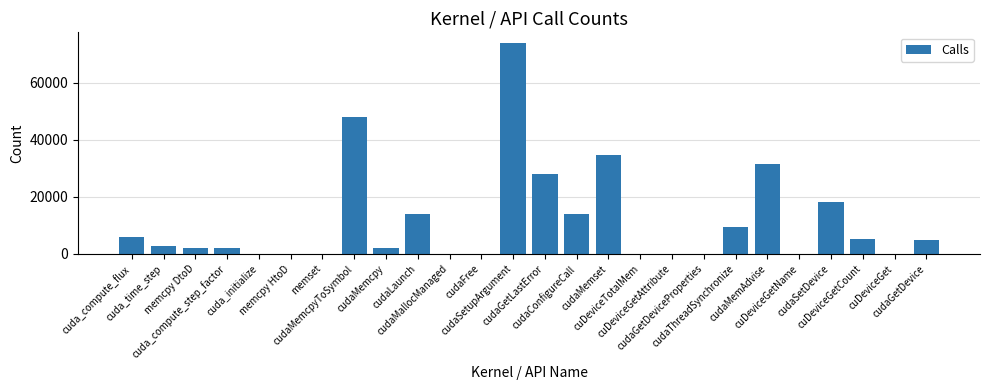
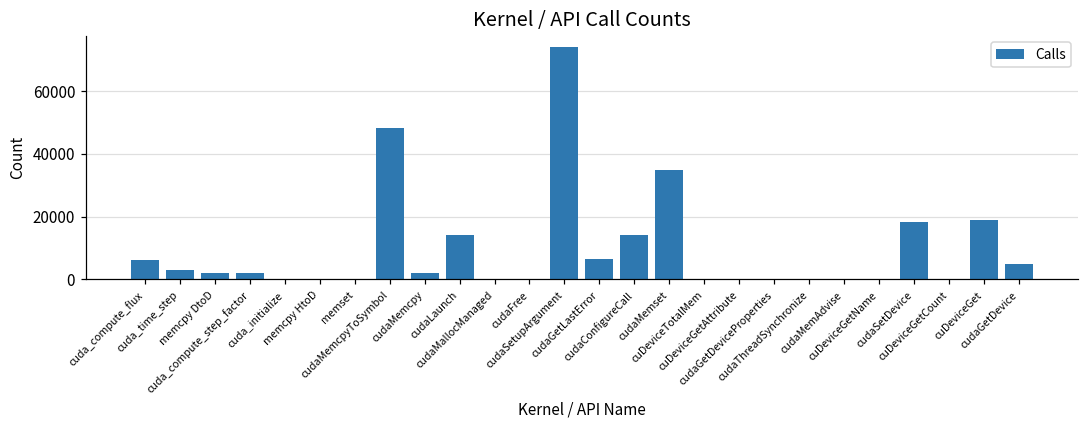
cudaGetLastError: 28000 -> 6000
cudaThreadSynchronize: 10000 -> 0
cudaMemAdvise: 31000 -> 0
cuDeviceGetCount: 5000 -> 0
cuDeviceGet: 0 -> 19000
